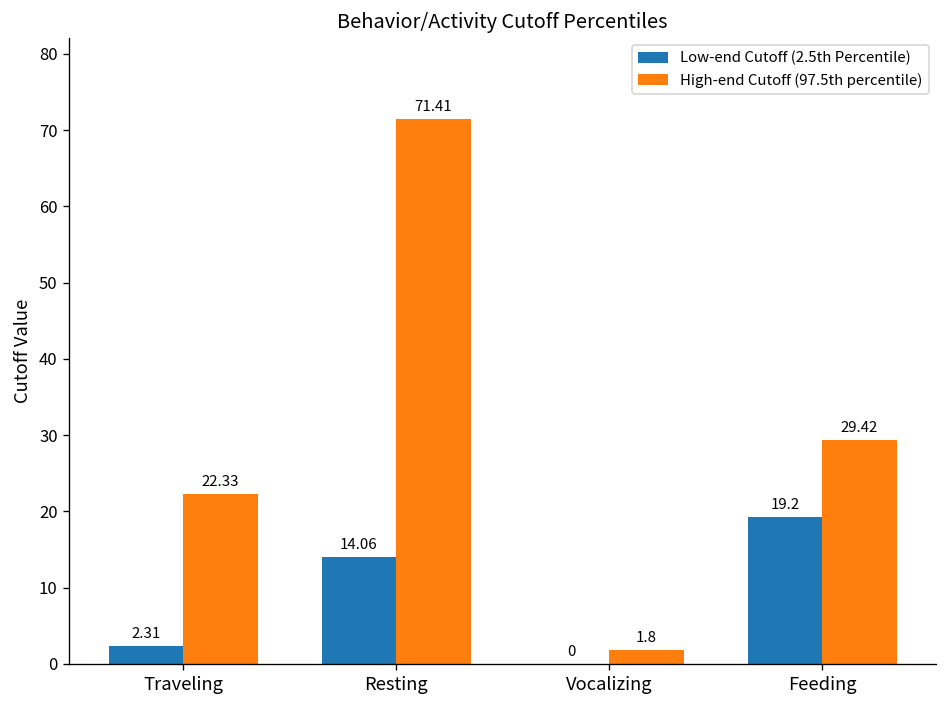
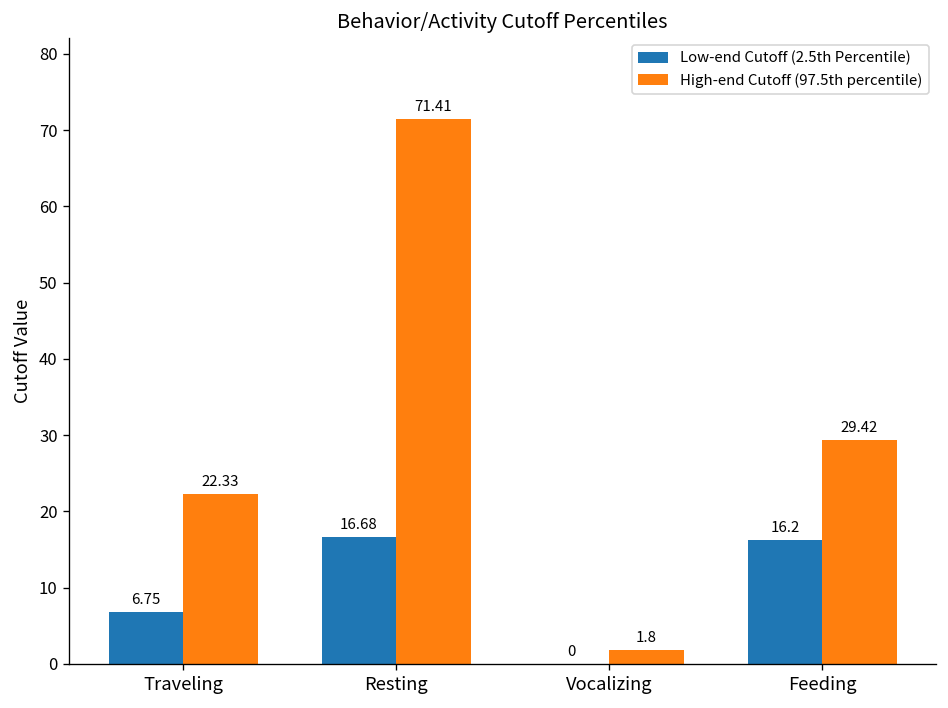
Low-end Cutoff (2.5th Percentile), Traveling: 2.31 -> 6.75
Low-end Cutoff (2.5th Percentile), Resting: 14.06 -> 16.68
Low-end Cutoff (2.5th Percentile), Feeding: 19.2 -> 16.2
